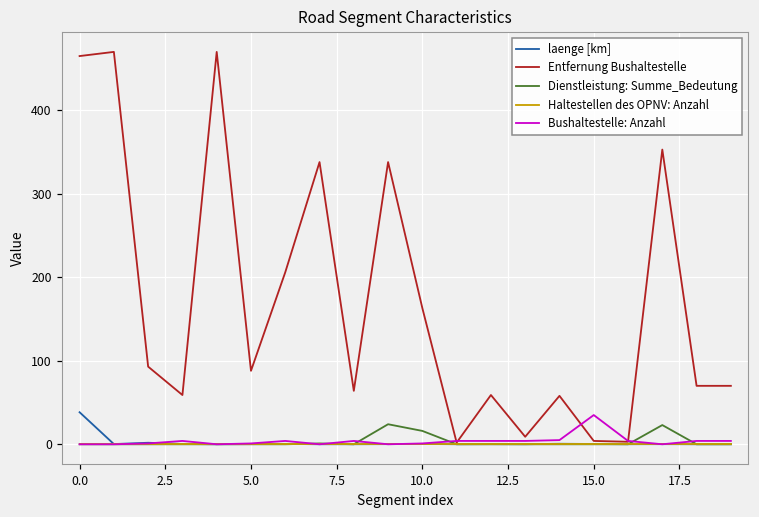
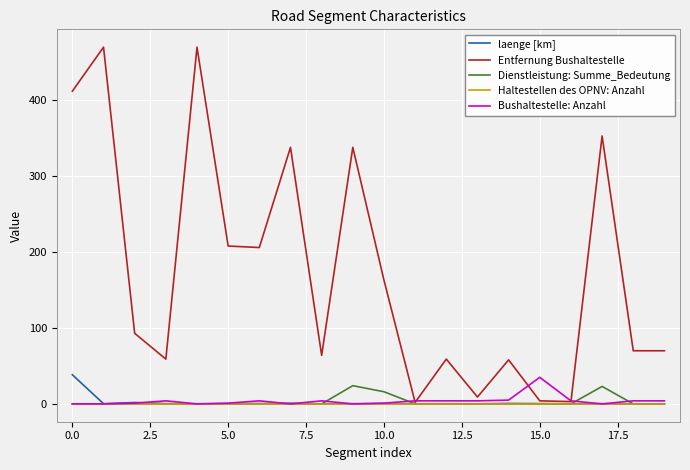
Entfernung Bushaltestelle, 0.0: 470 -> 410
Entfernung Bushaltestelle, 5.0: 90 -> 210
